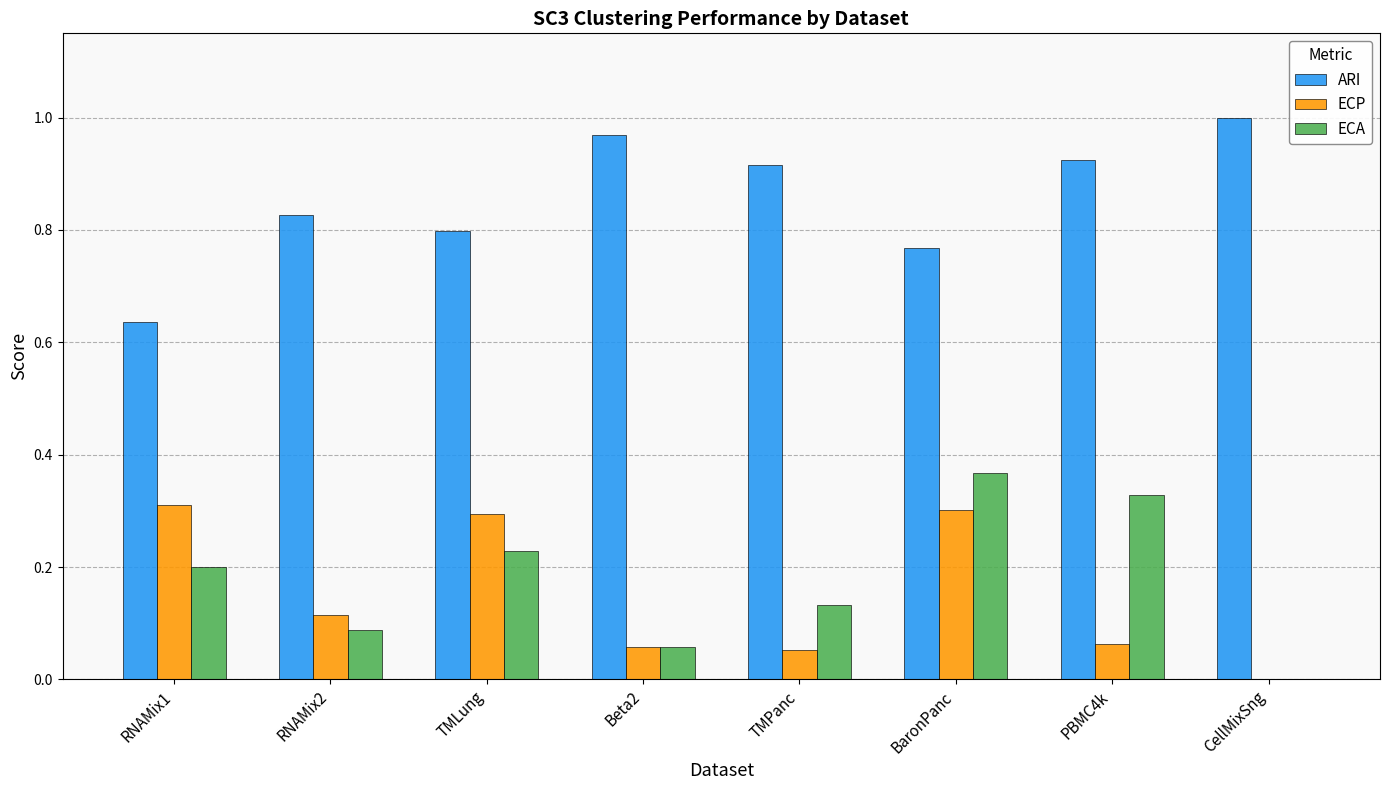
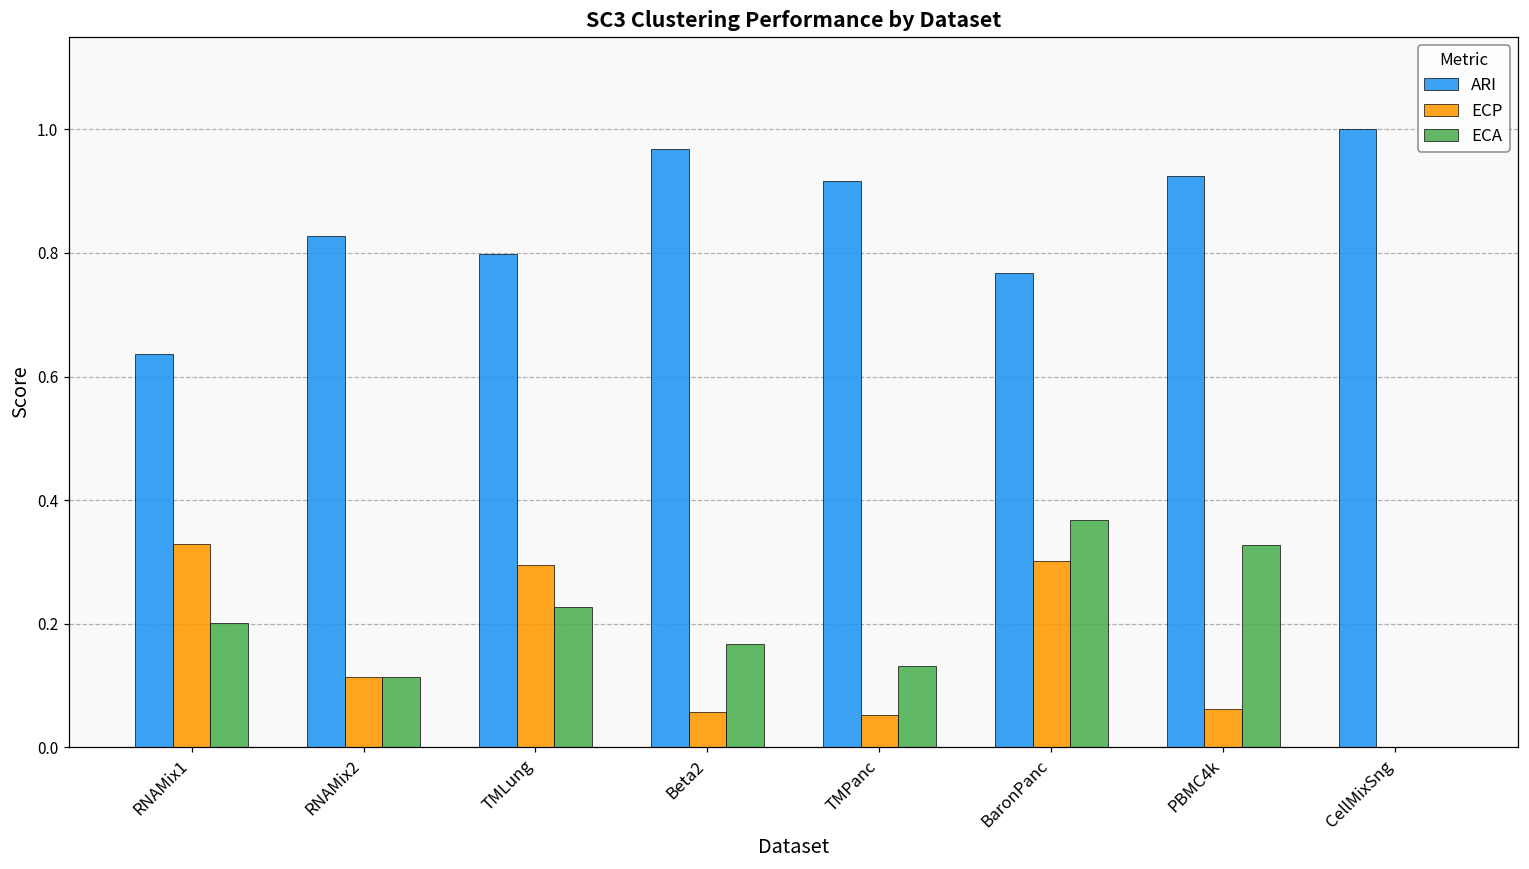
ECP, RNAMix1: 0.31 -> 0.33
ECA, RNAMix2: 0.09 -> 0.11
ECA, Beta2: 0.06 -> 0.17
